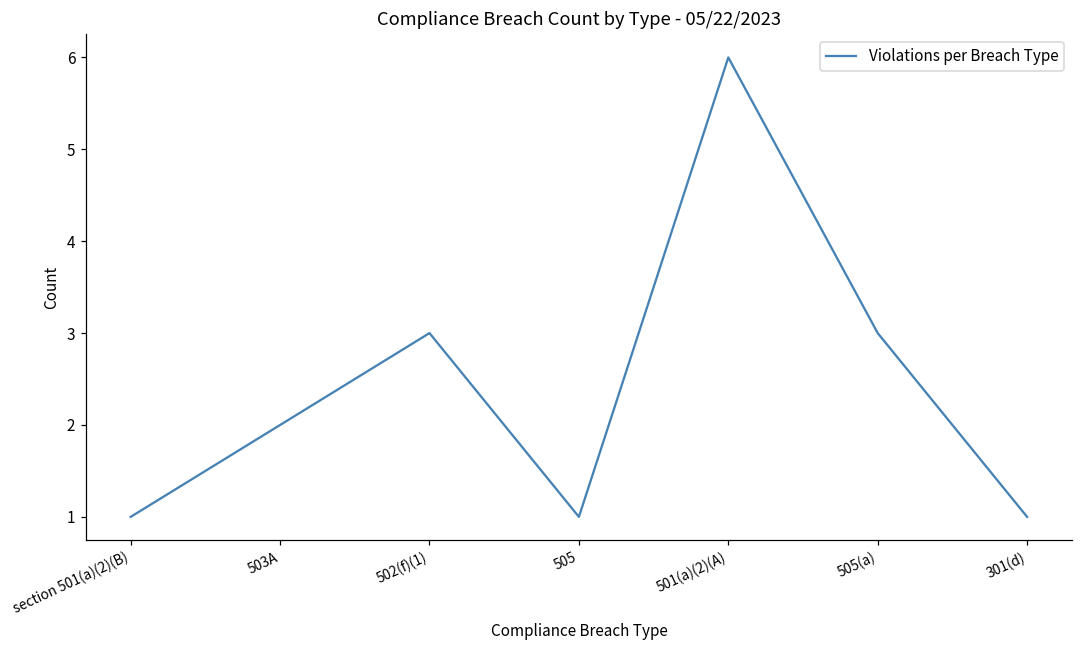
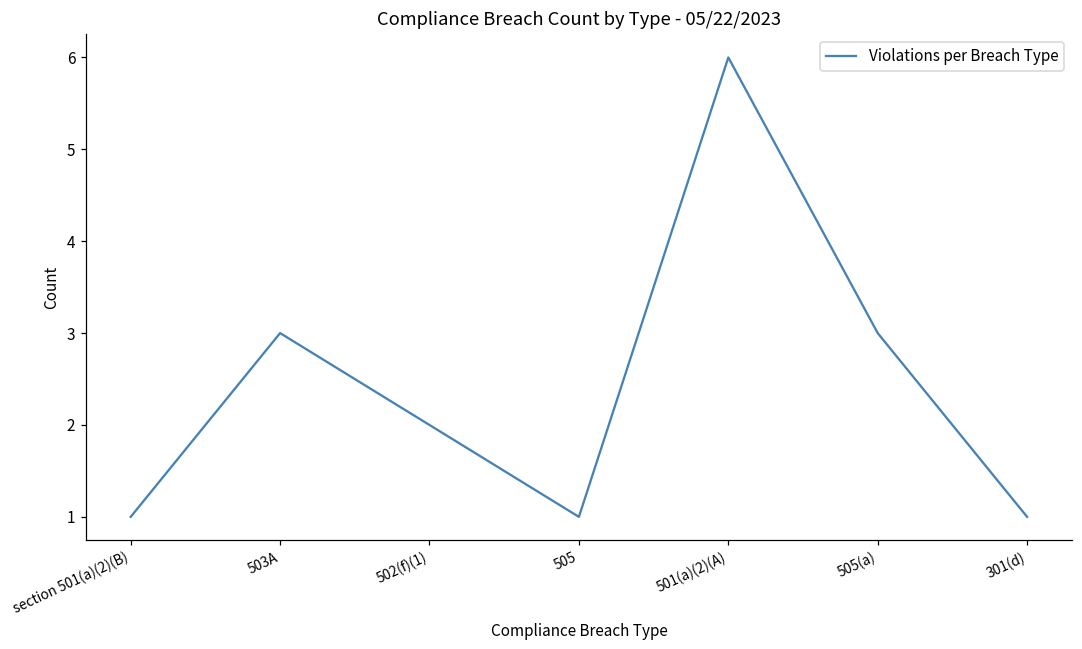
503A: 2 -> 3
502(f)(1): 3 -> 2
